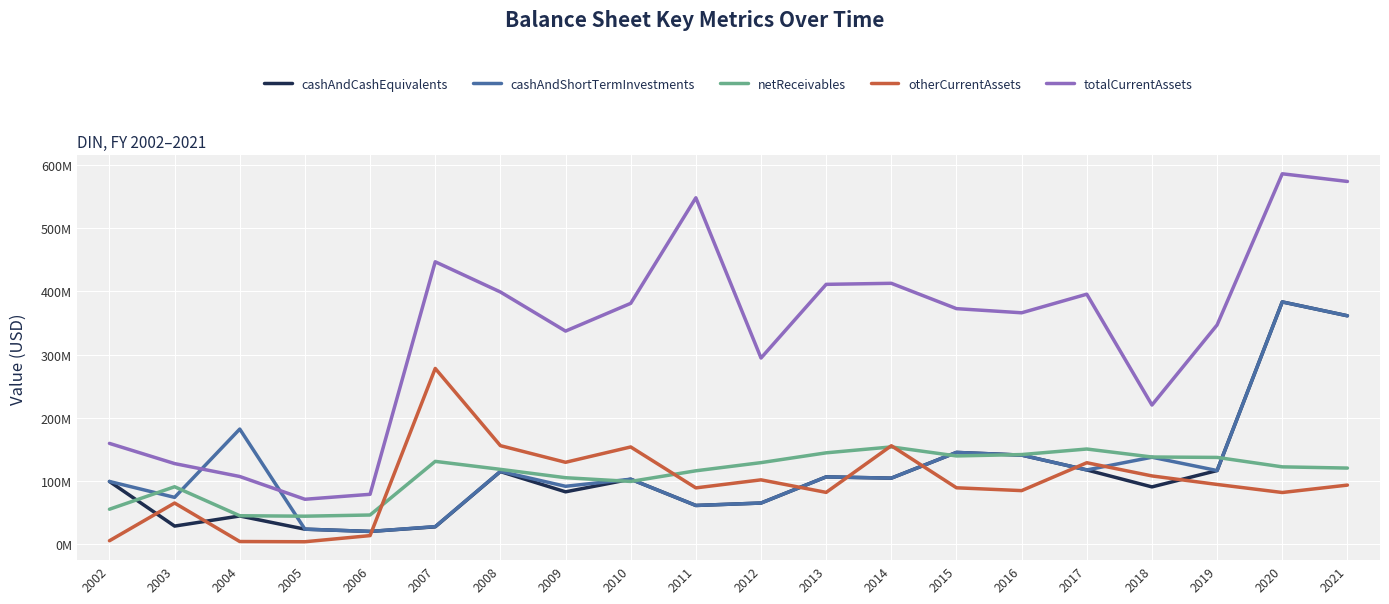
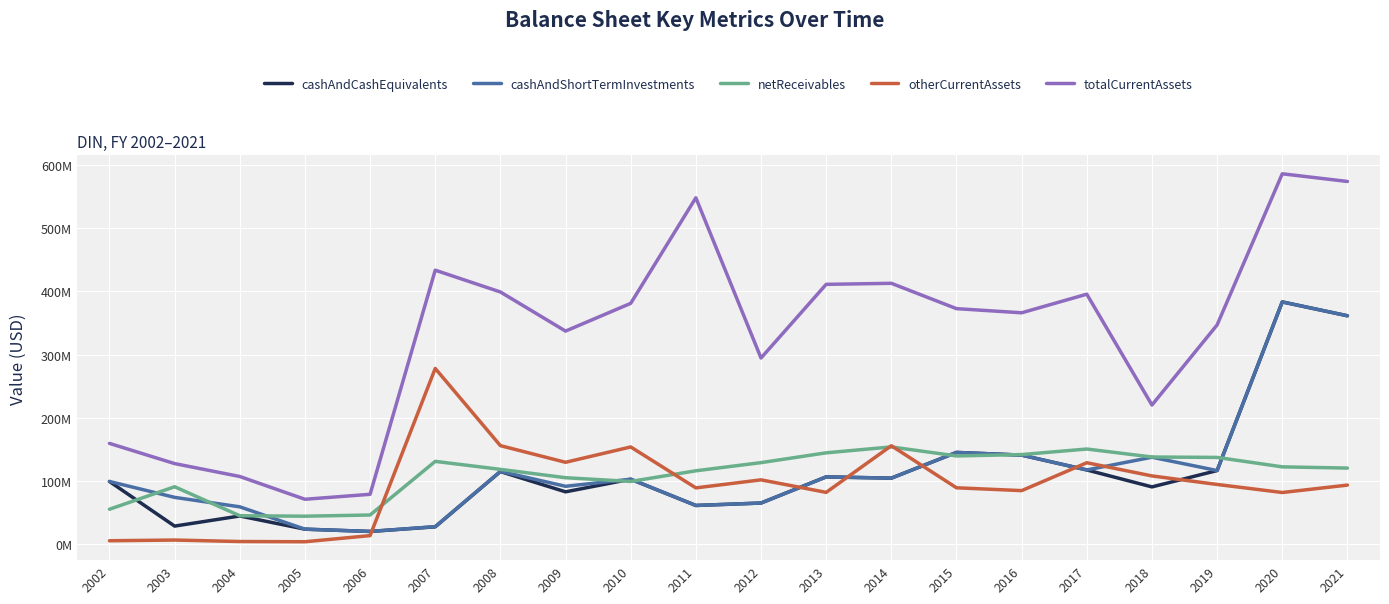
otherCurrentAssets, 2003: 60000000 -> 10000000
cashAndShortTermInvestments, 2004: 180000000 -> 60000000
totalCurrentAssets, 2007: 450000000 -> 430000000
